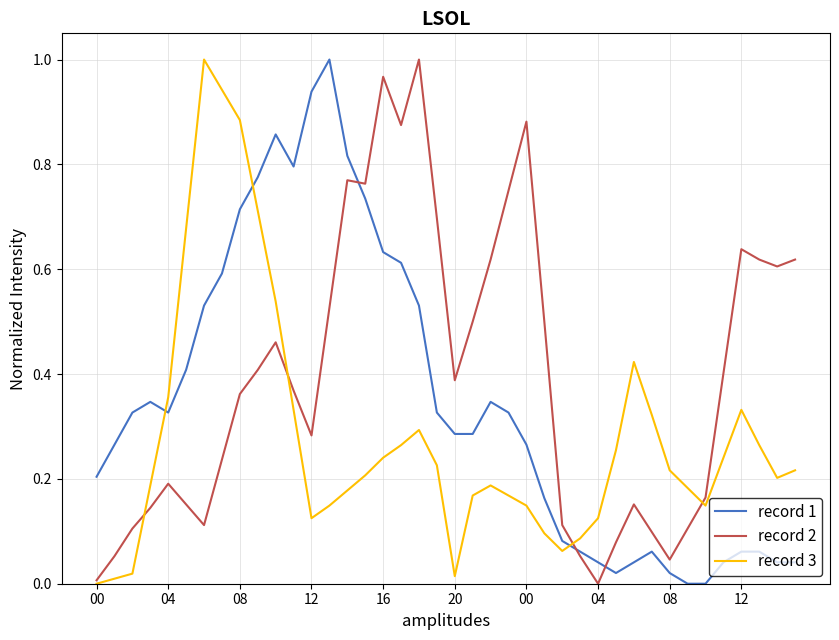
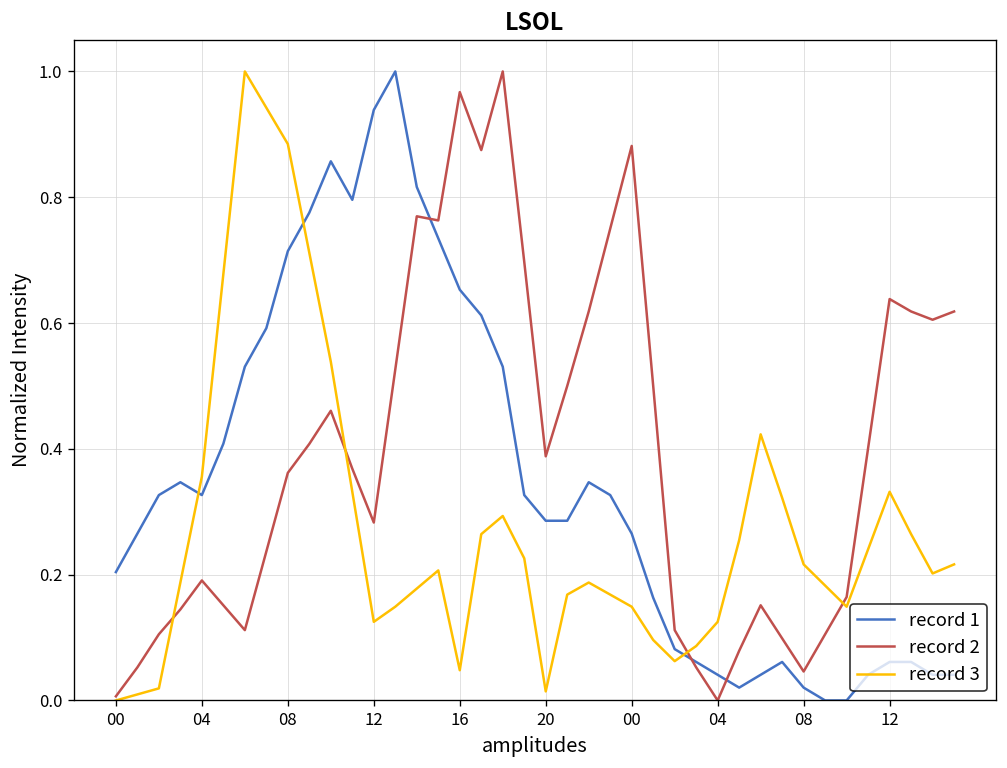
record 1, 16: 0.63 -> 0.65
record 3, 16: 0.24 -> 0.05
